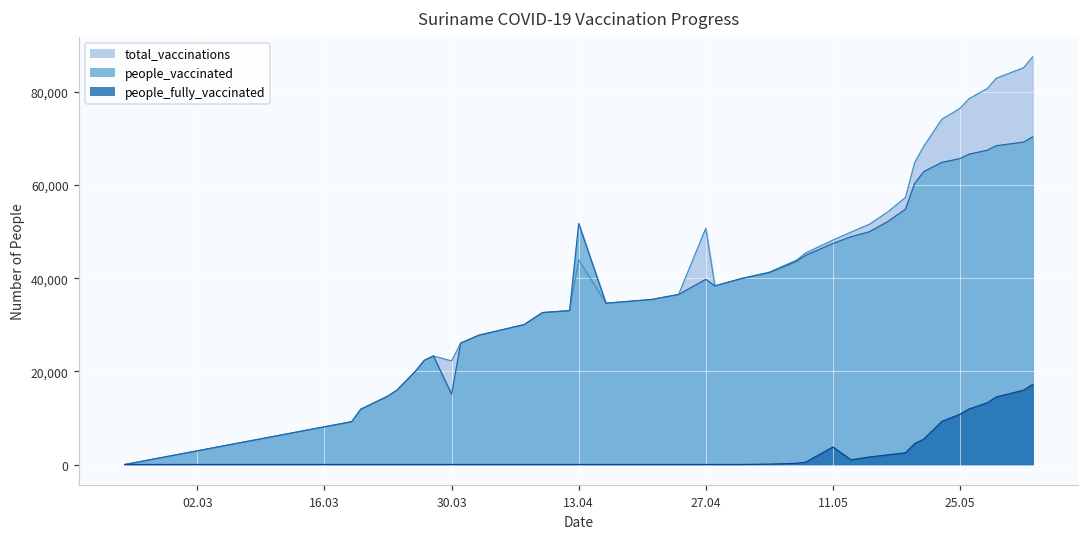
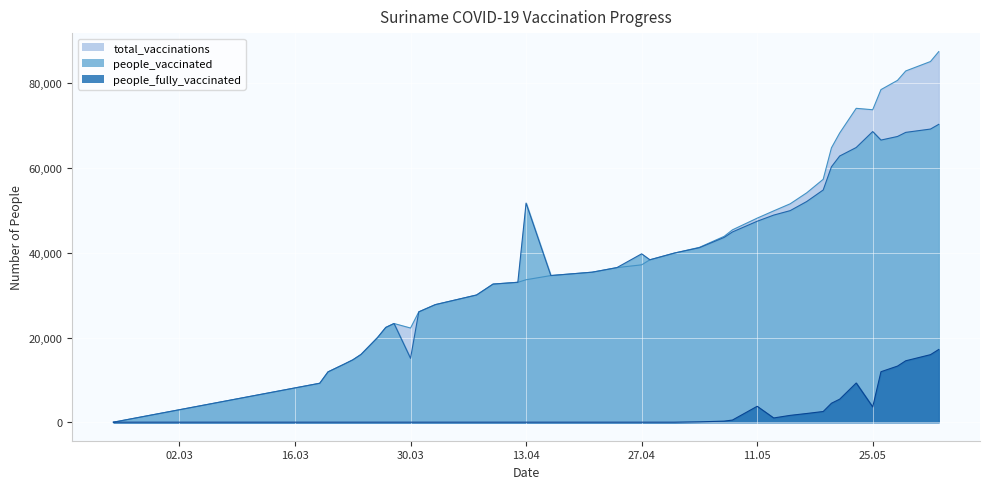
total_vaccinations, 13.04: 44,000 -> 34,000
total_vaccinations, 27.04: 51,000 -> 37,000
total_vaccinations, 25.05: 76,000 -> 74,000
people_vaccinated, 25.05: 66,000 -> 69,000
people_fully_vaccinated, 25.05: 11,000 -> 4,000
